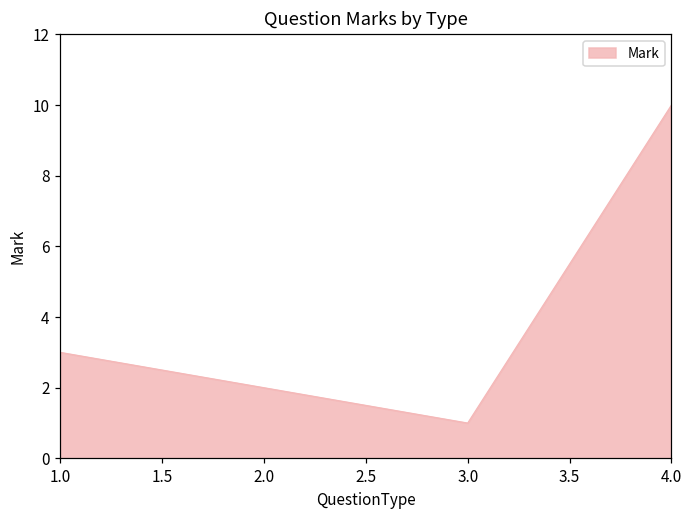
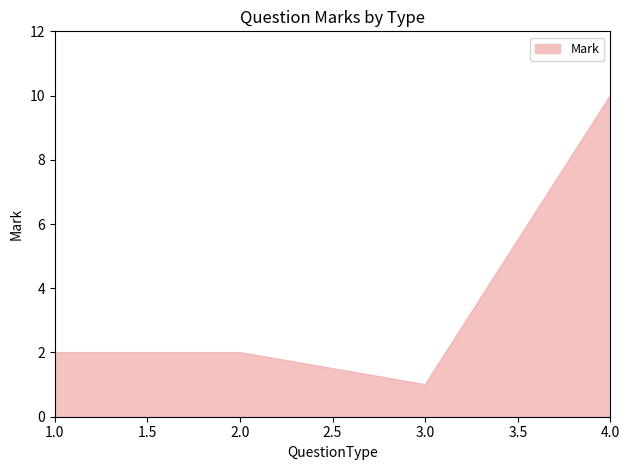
1.0: 3 -> 2
